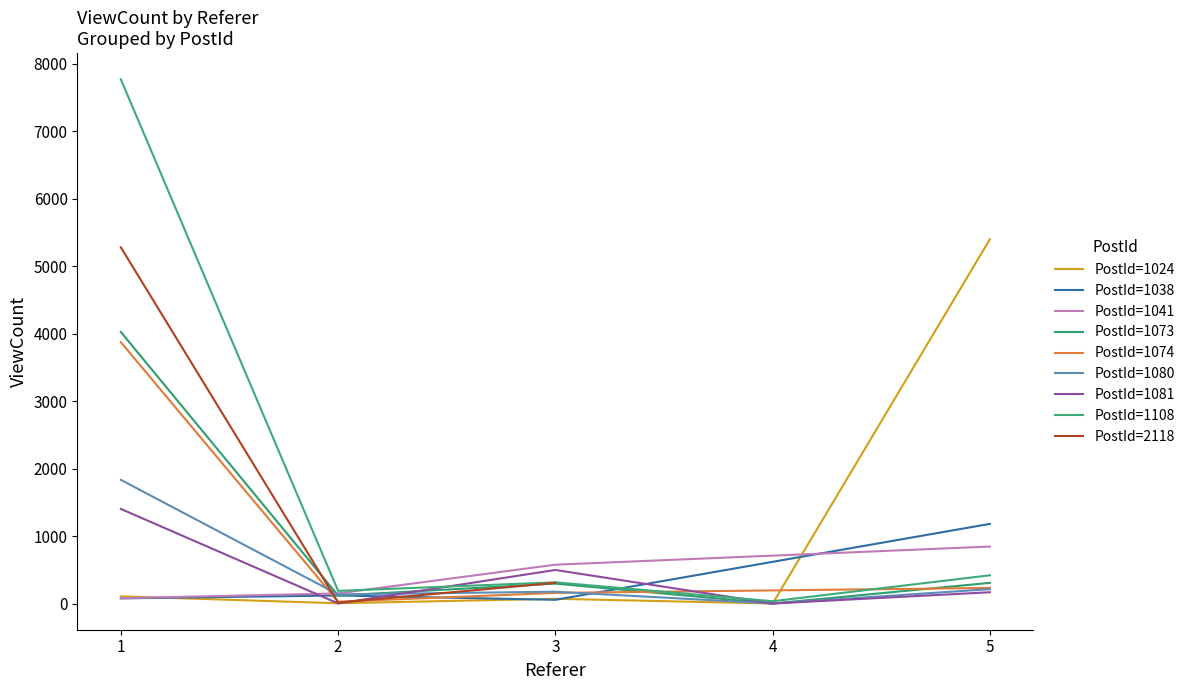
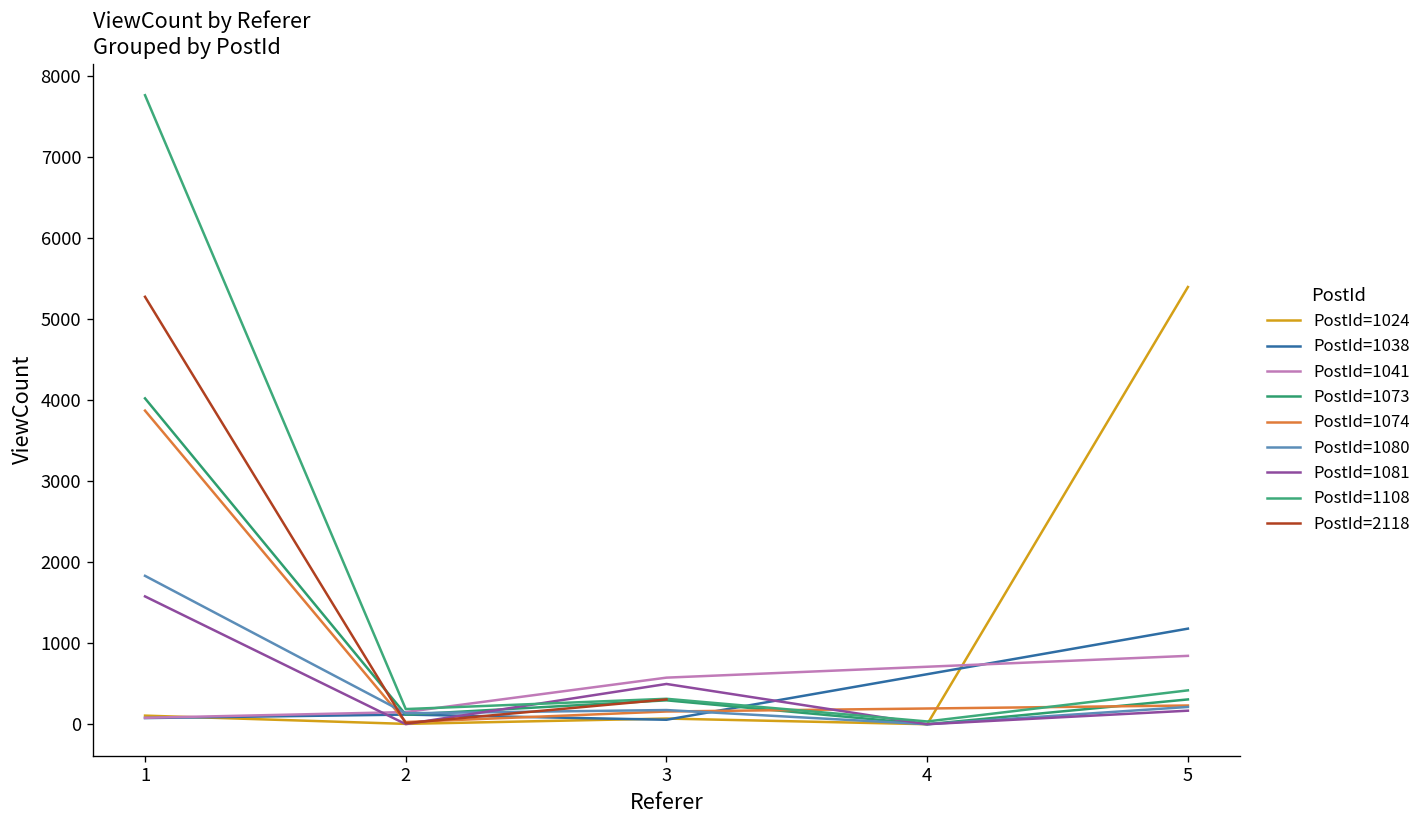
PostId=1081, 1: 1400 -> 1600
